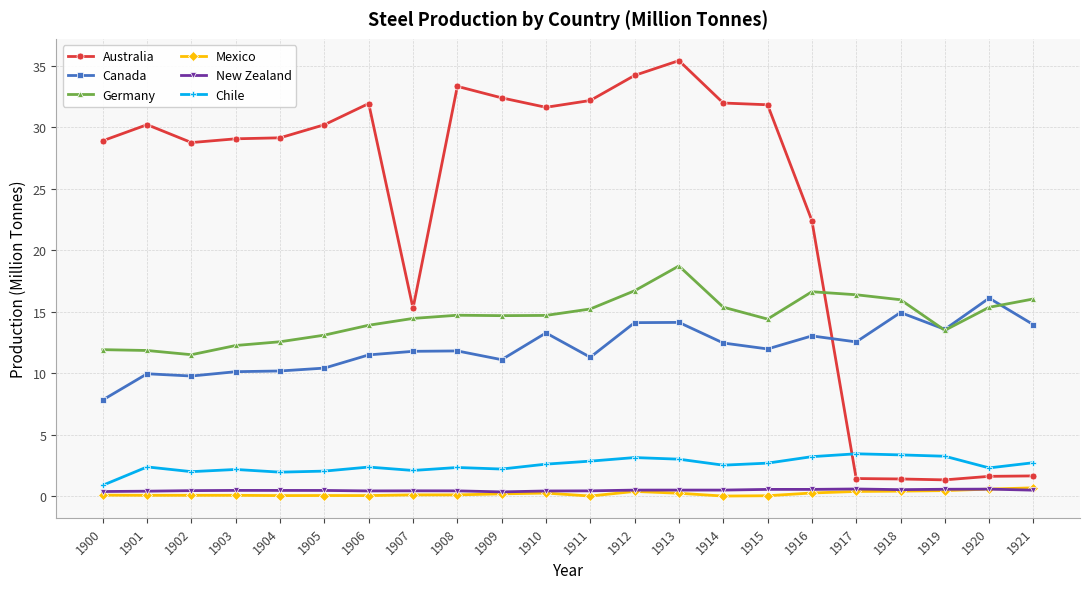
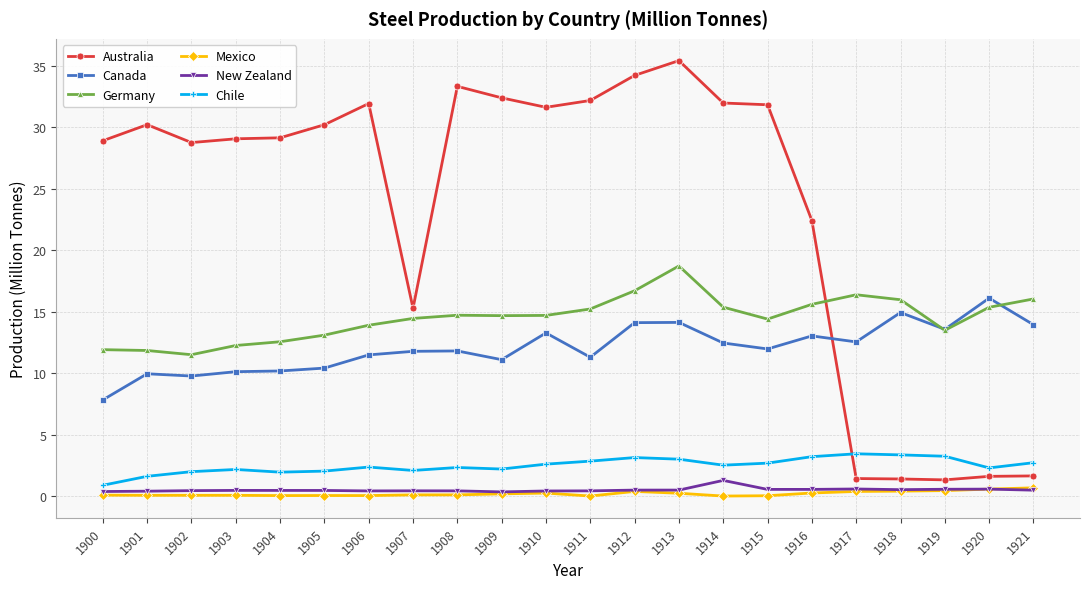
Chile, 1901: 2.4 -> 1.6
New Zealand, 1914: 0.5 -> 1.3
Germany, 1916: 16.6 -> 15.6
